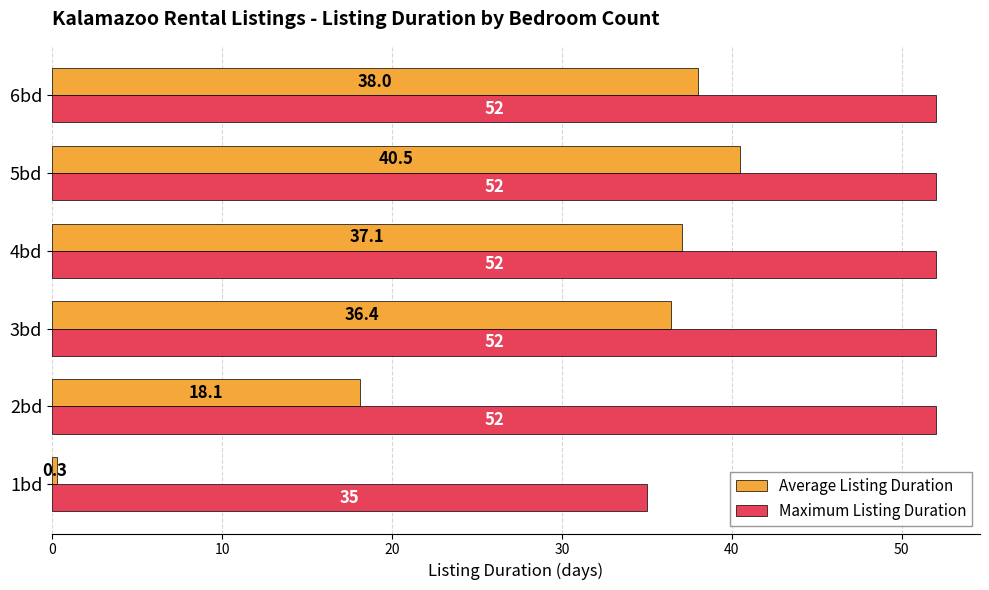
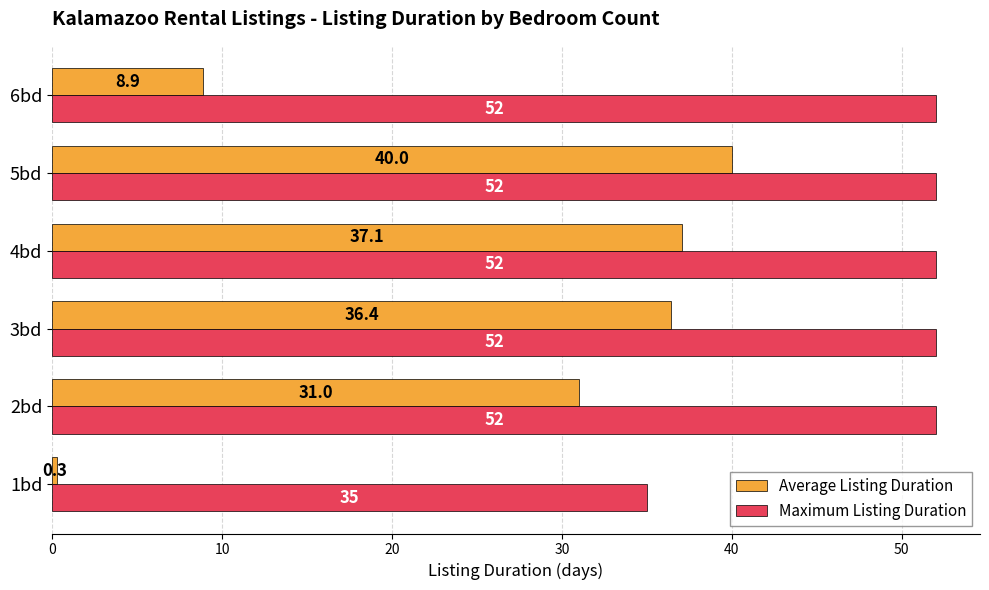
Average Listing Duration, 6bd: 38.0 -> 8.9
Average Listing Duration, 5bd: 40.5 -> 40.0
Average Listing Duration, 2bd: 18.1 -> 31.0
